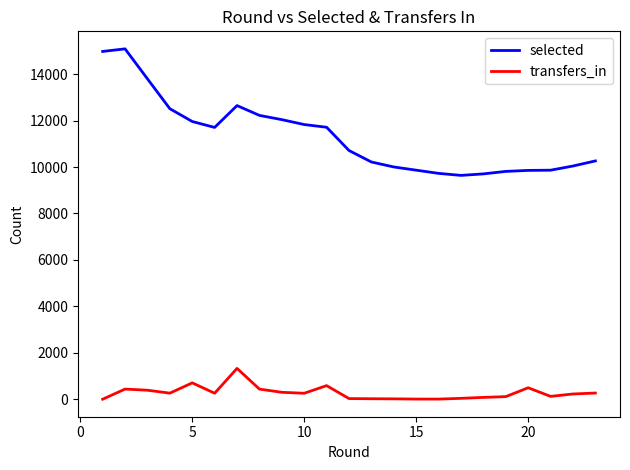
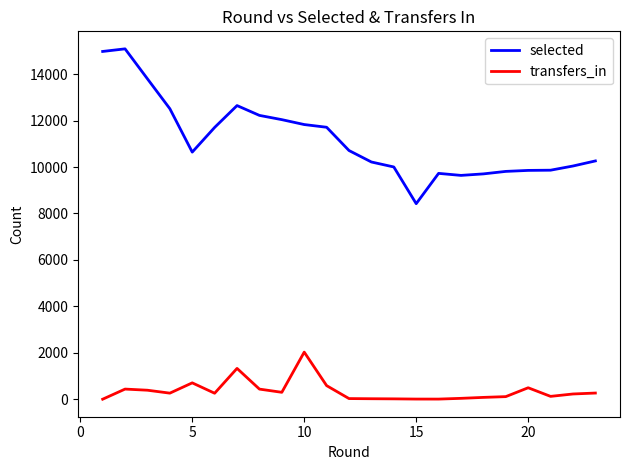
selected, 5: 12000 -> 10600
transfers_in, 10: 300 -> 2000
selected, 15: 9900 -> 8400
